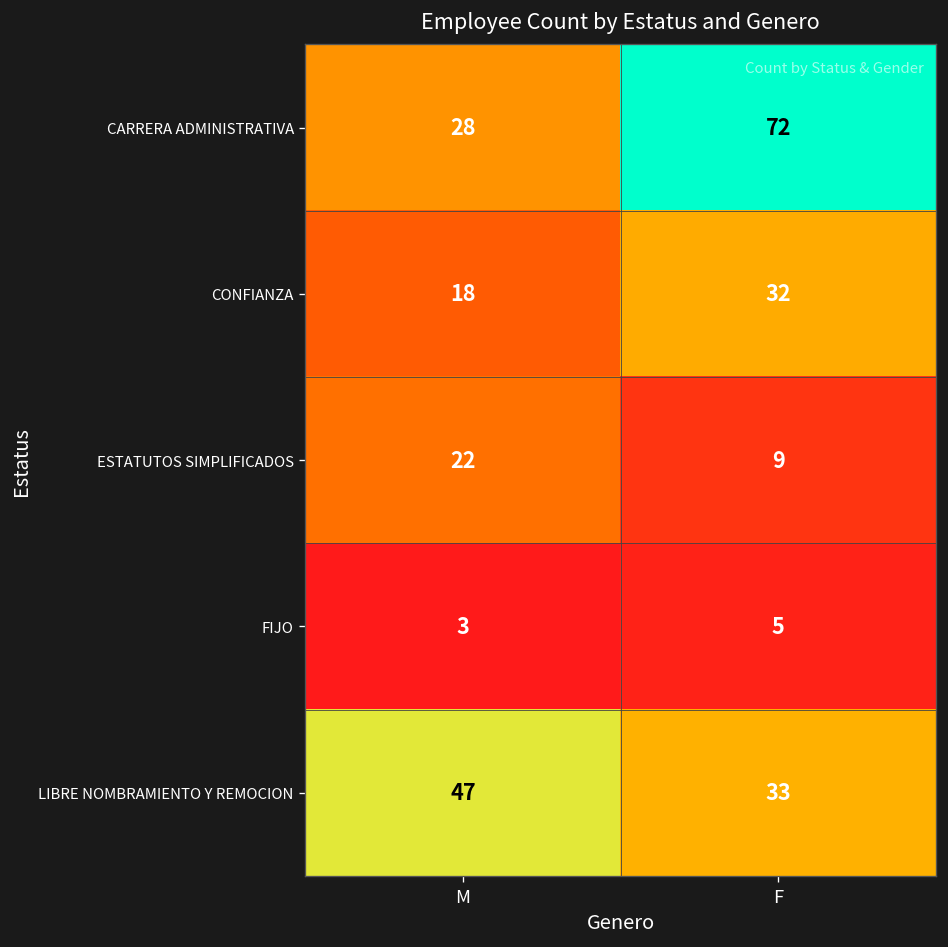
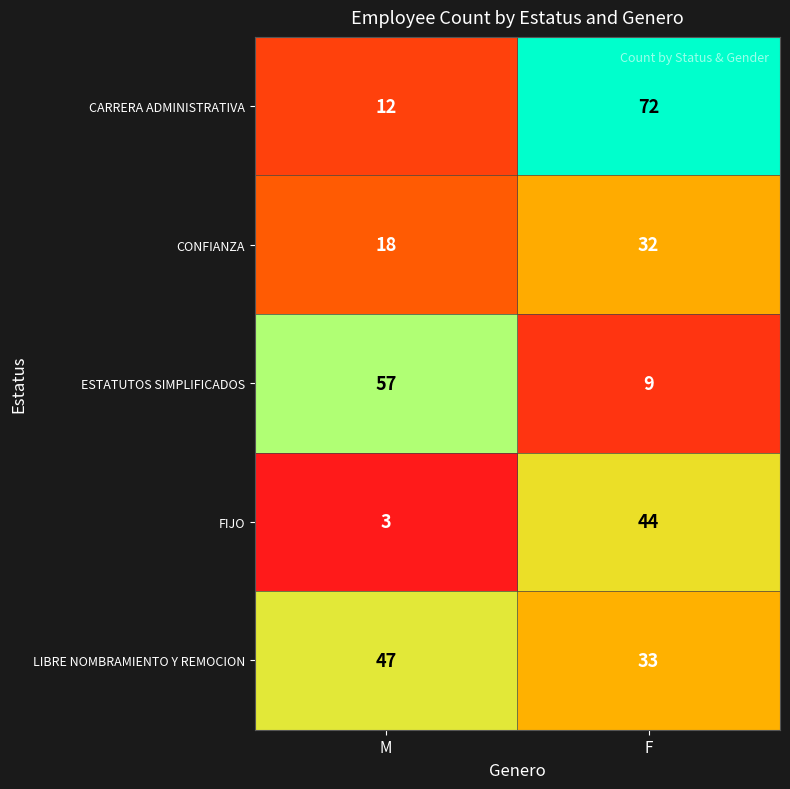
CARRERA ADMINISTRATIVA, M: 28 -> 12
ESTATUTOS SIMPLIFICADOS, M: 22 -> 57
FIJO, F: 5 -> 44
